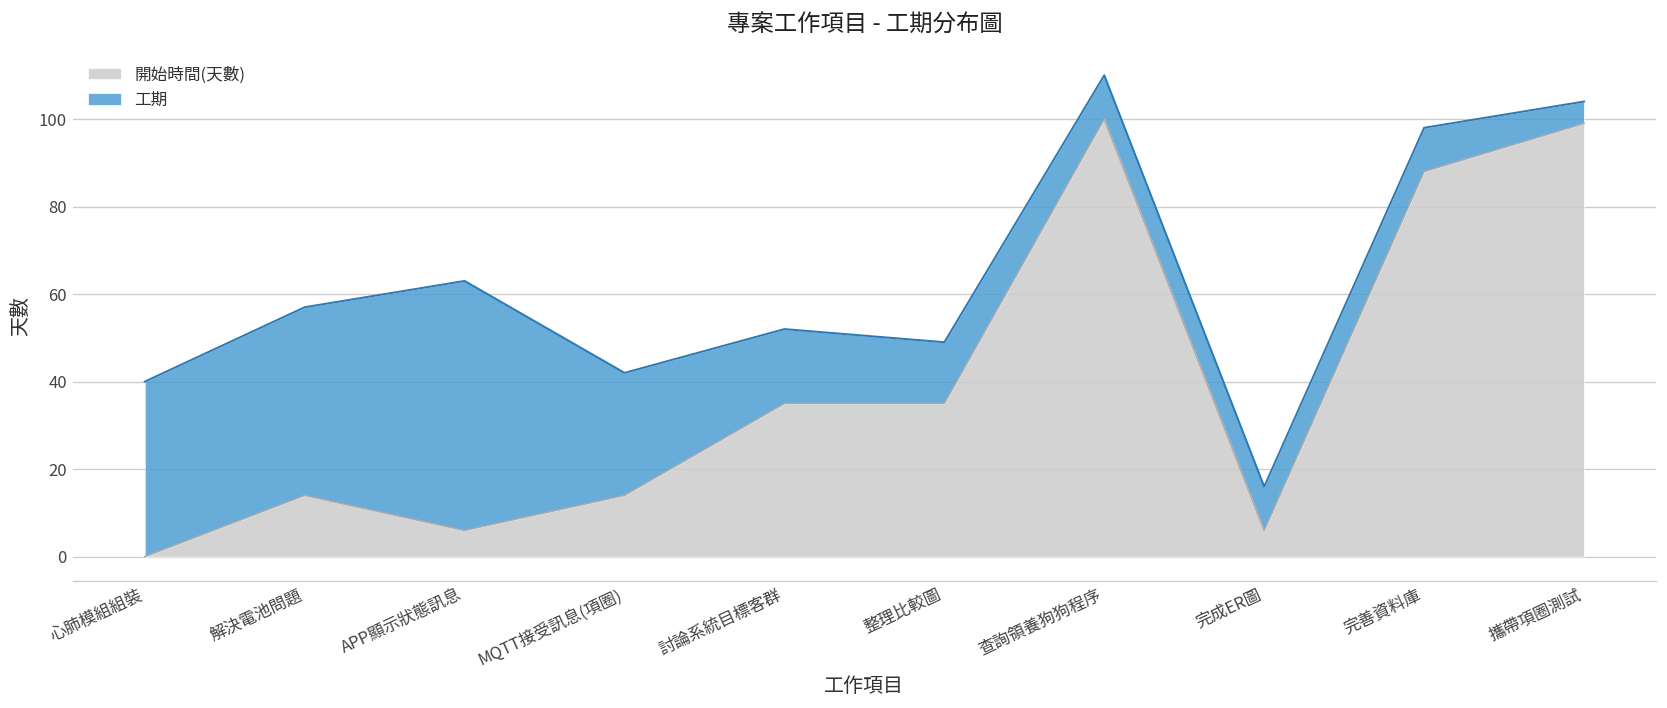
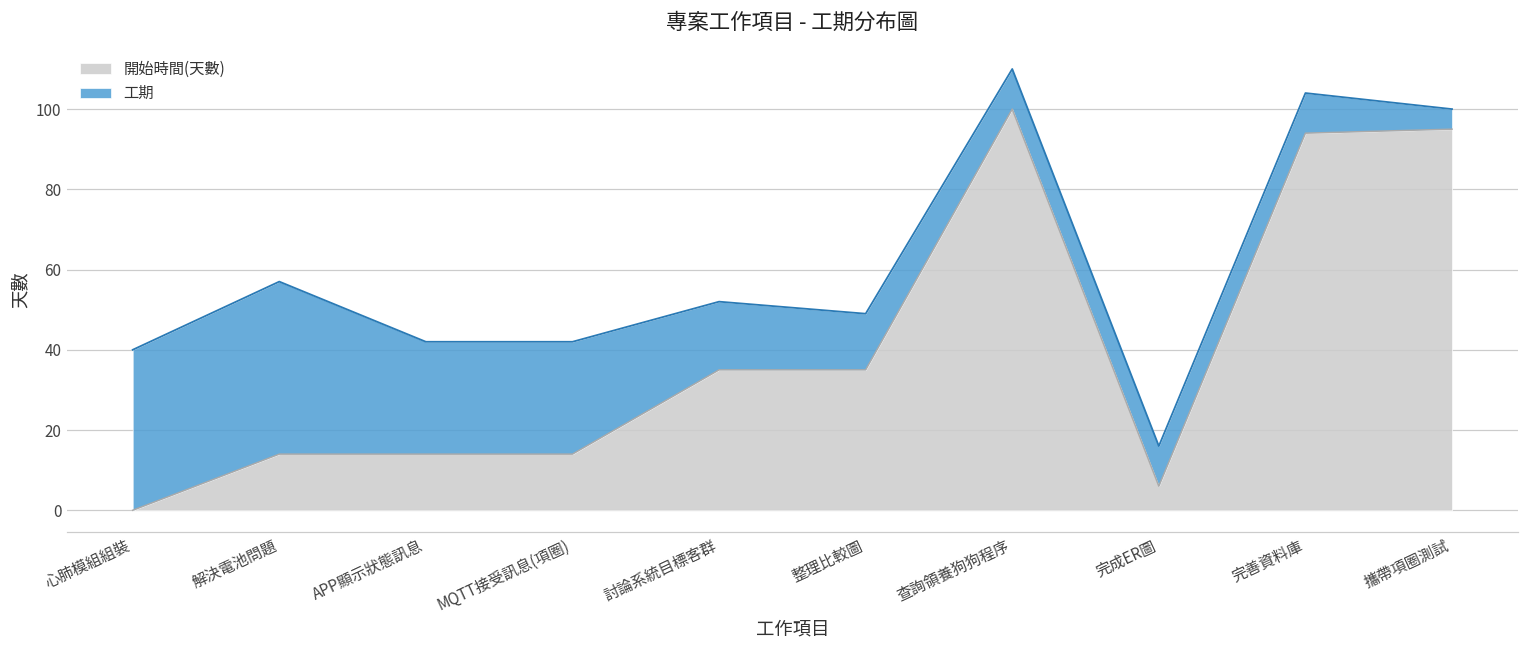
開始時間(天數), APP顯示狀態訊息: 6 -> 14
工期, APP顯示狀態訊息: 57 -> 28
開始時間(天數), 完善資料庫: 88 -> 94
開始時間(天數), 攜帶項圈測試: 99 -> 95
